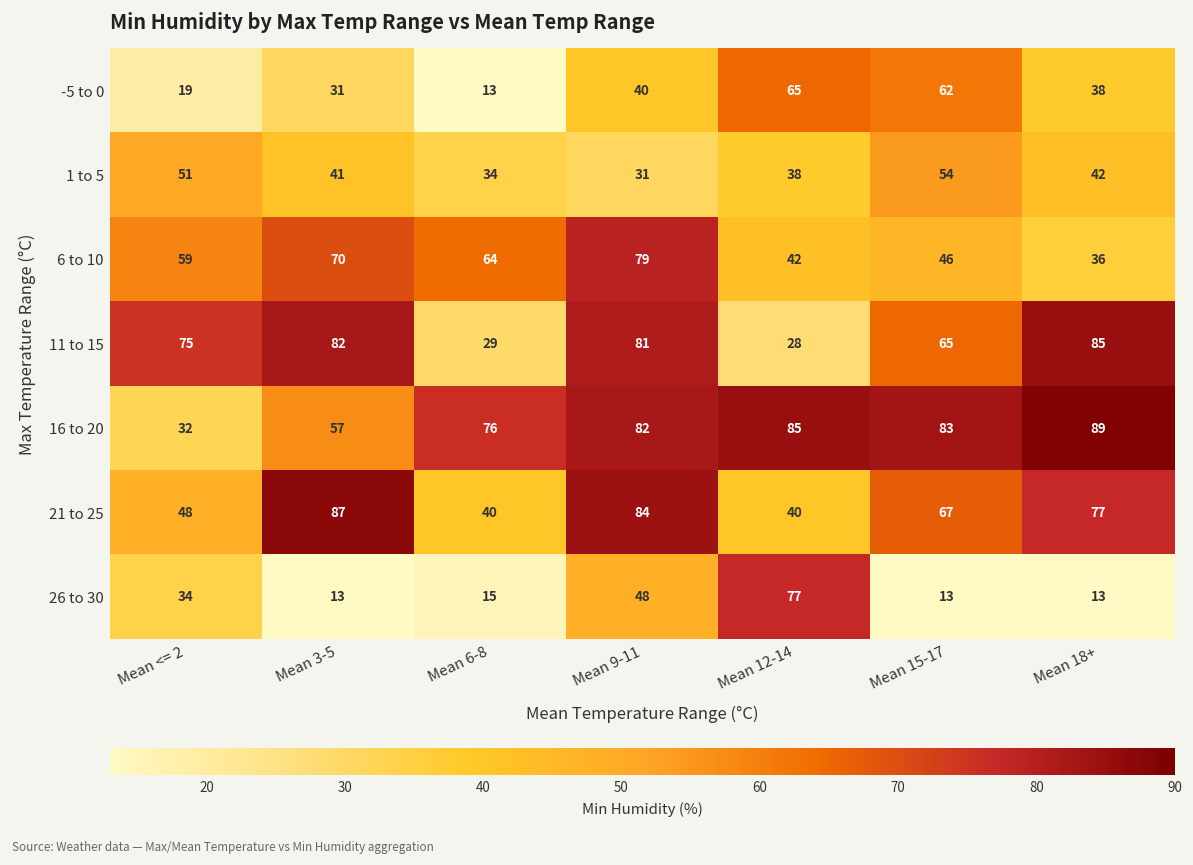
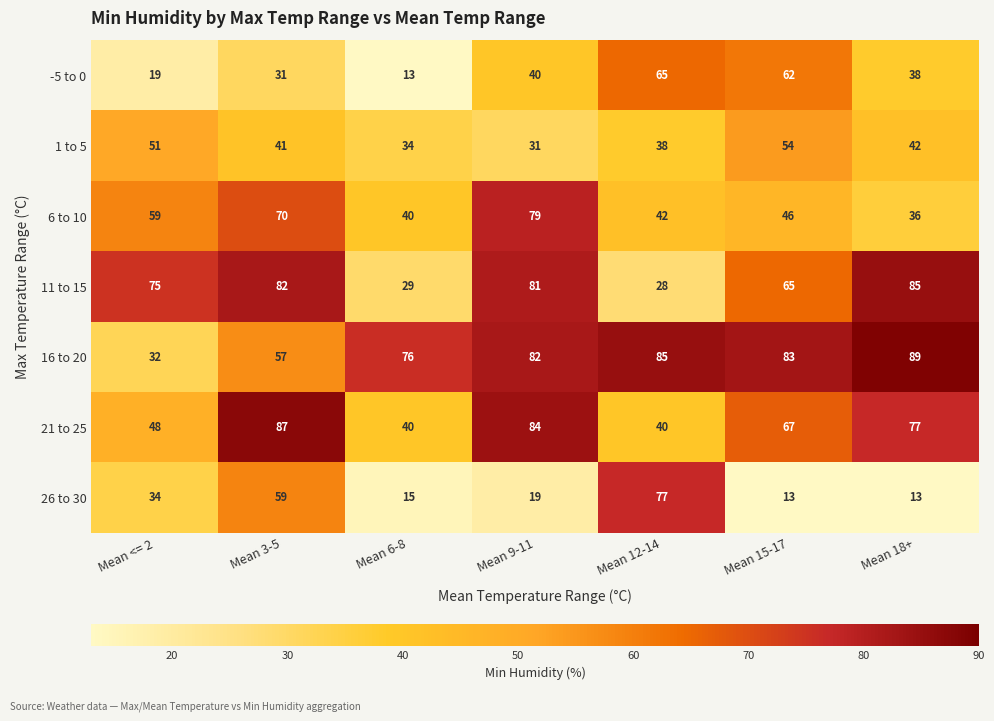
6 to 10, Mean 6-8: 64 -> 40
26 to 30, Mean 3-5: 13 -> 59
26 to 30, Mean 9-11: 48 -> 19
